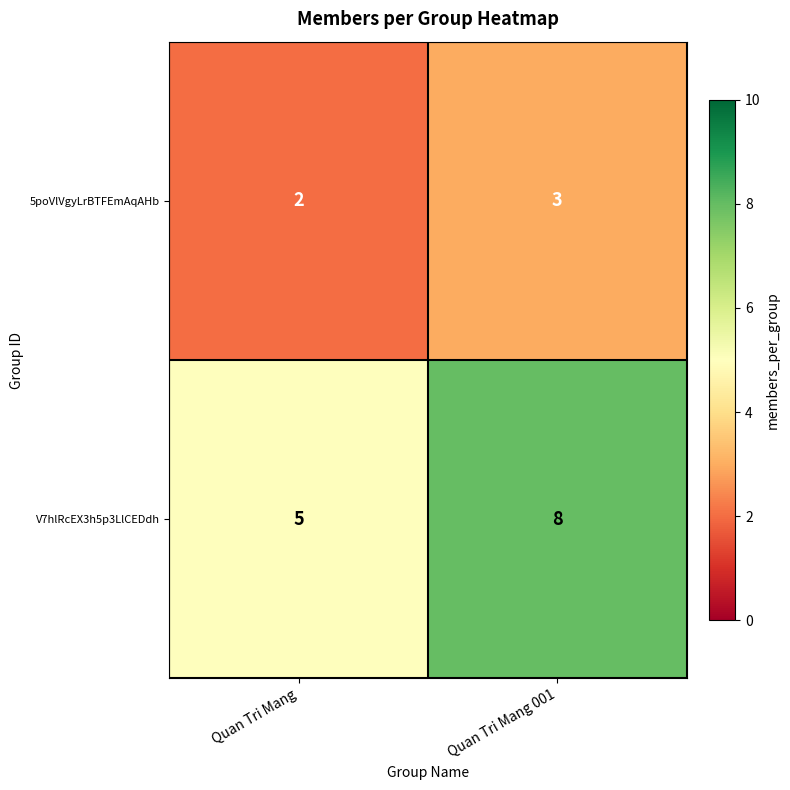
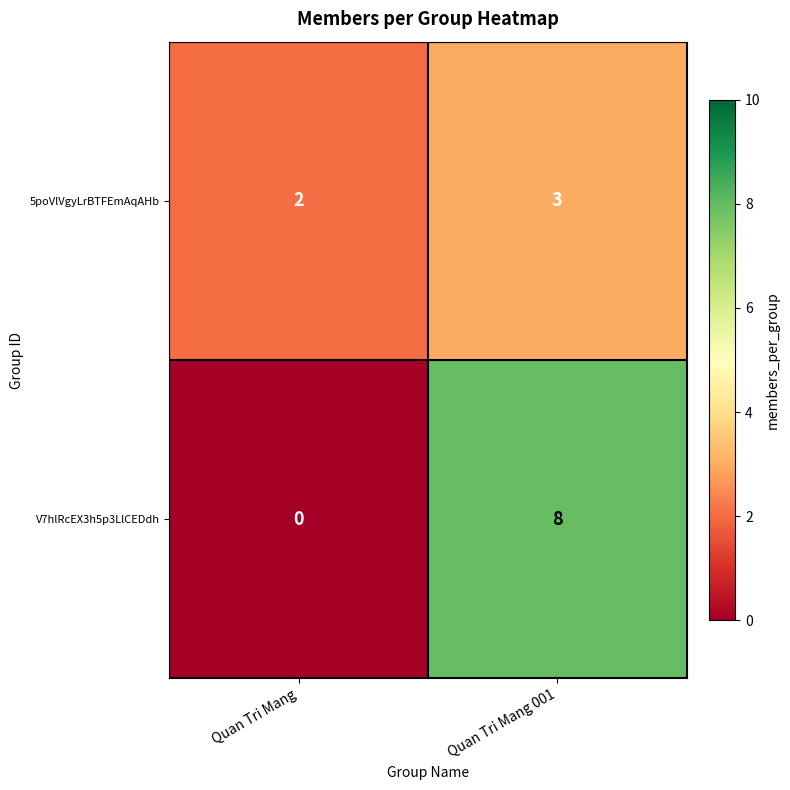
V7hlRcEX3h5p3LlCEDdh, Quan Tri Mang: 5 -> 0
